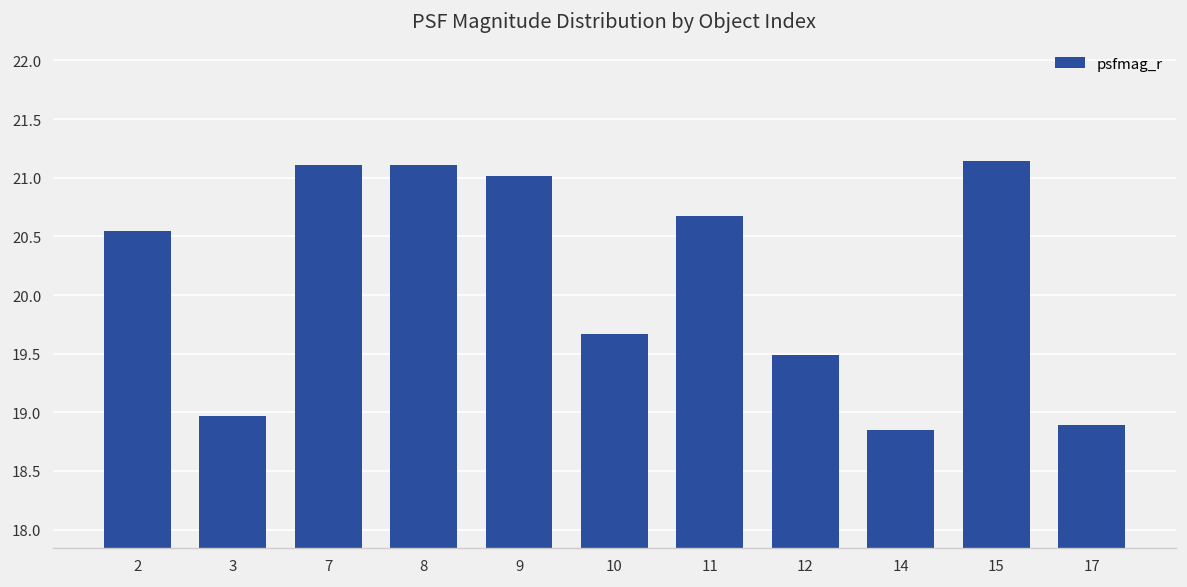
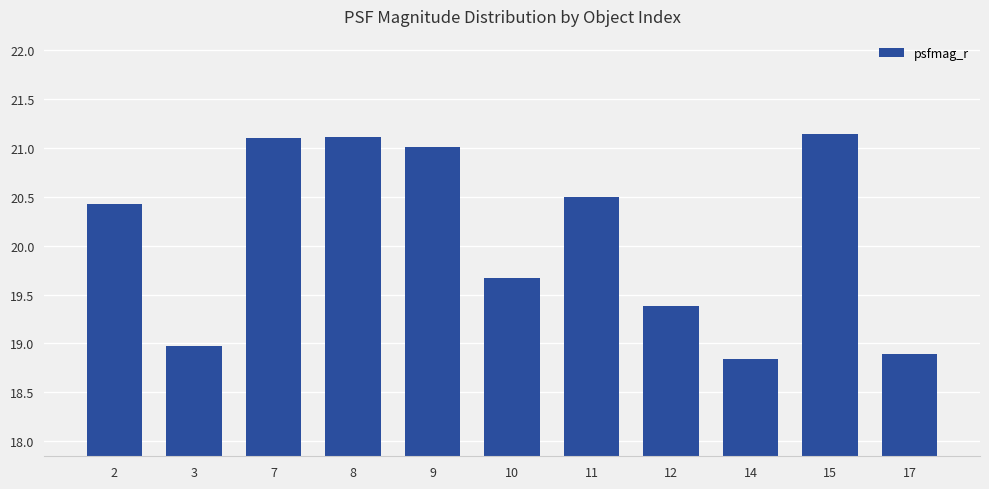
2: 20.5 -> 20.4
11: 20.7 -> 20.5
12: 19.5 -> 19.4
